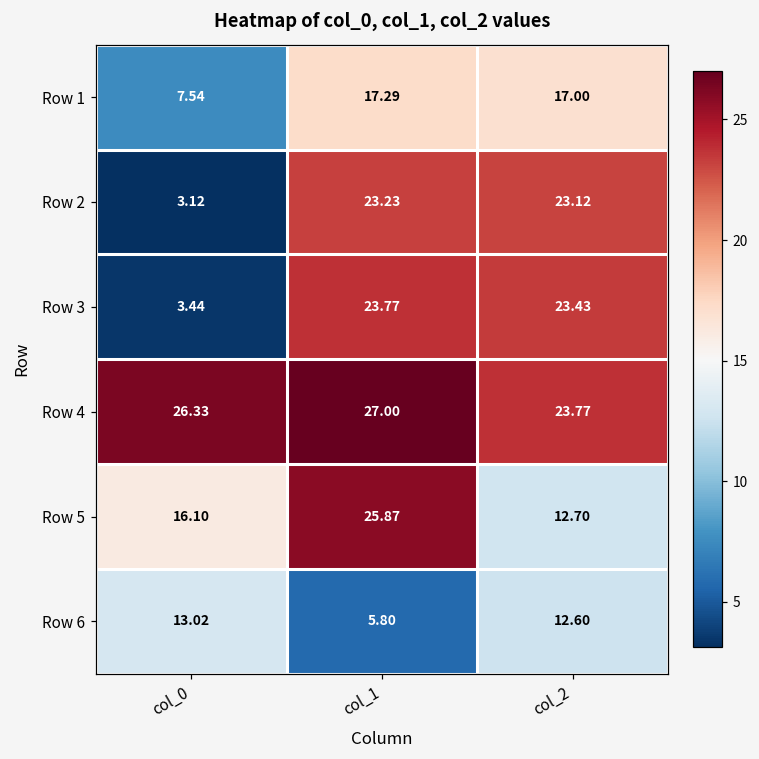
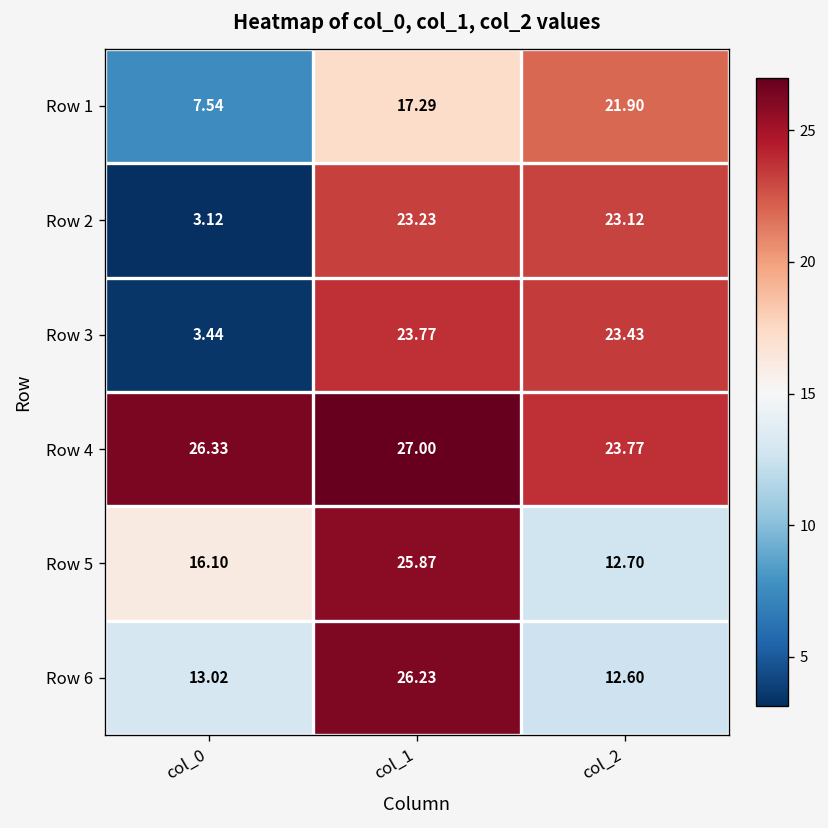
Row 1, col_2: 17.00 -> 21.90
Row 6, col_1: 5.80 -> 26.23
